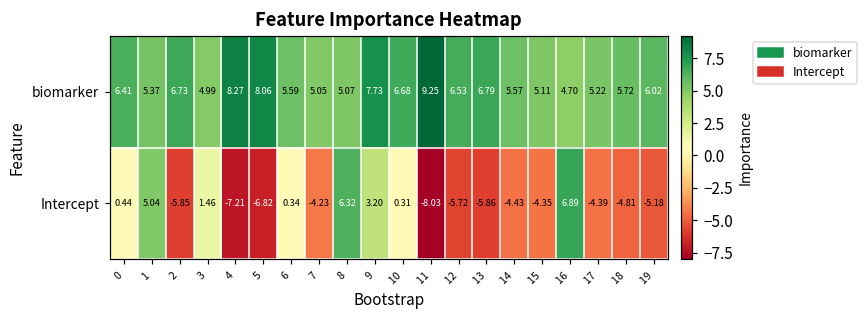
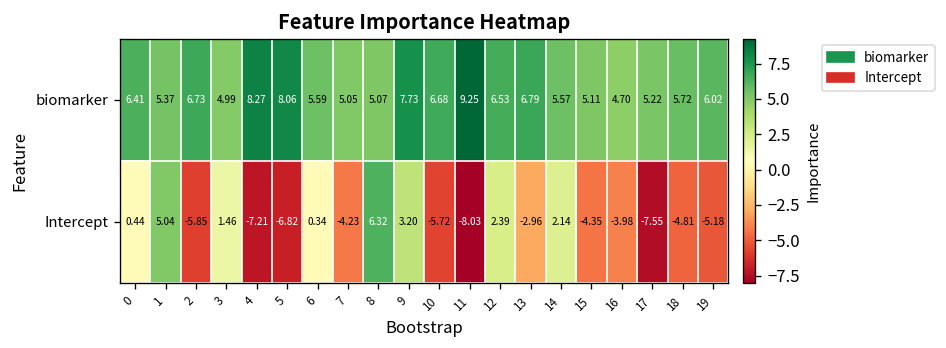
Intercept, 10: 0.31 -> -5.72
Intercept, 12: -5.72 -> 2.39
Intercept, 13: -5.86 -> -2.96
Intercept, 14: -4.43 -> 2.14
Intercept, 16: 6.89 -> -3.98
Intercept, 17: -4.39 -> -7.55
